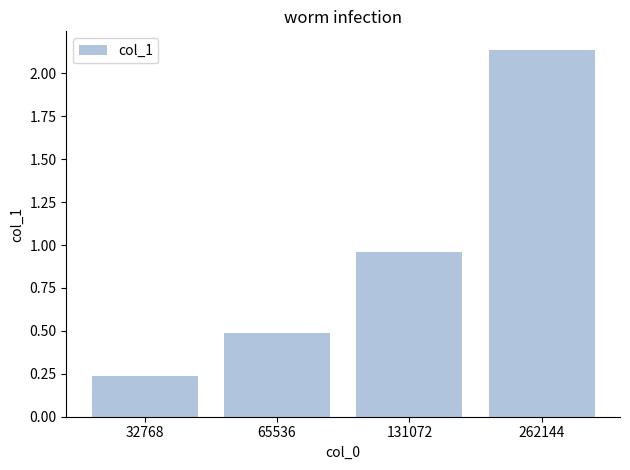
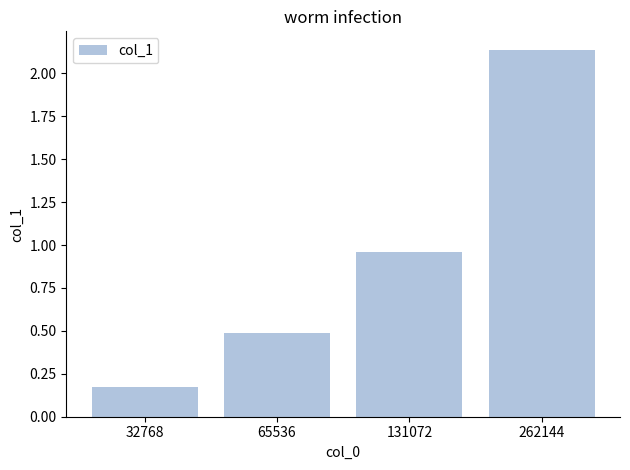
32768: 0.24 -> 0.17
